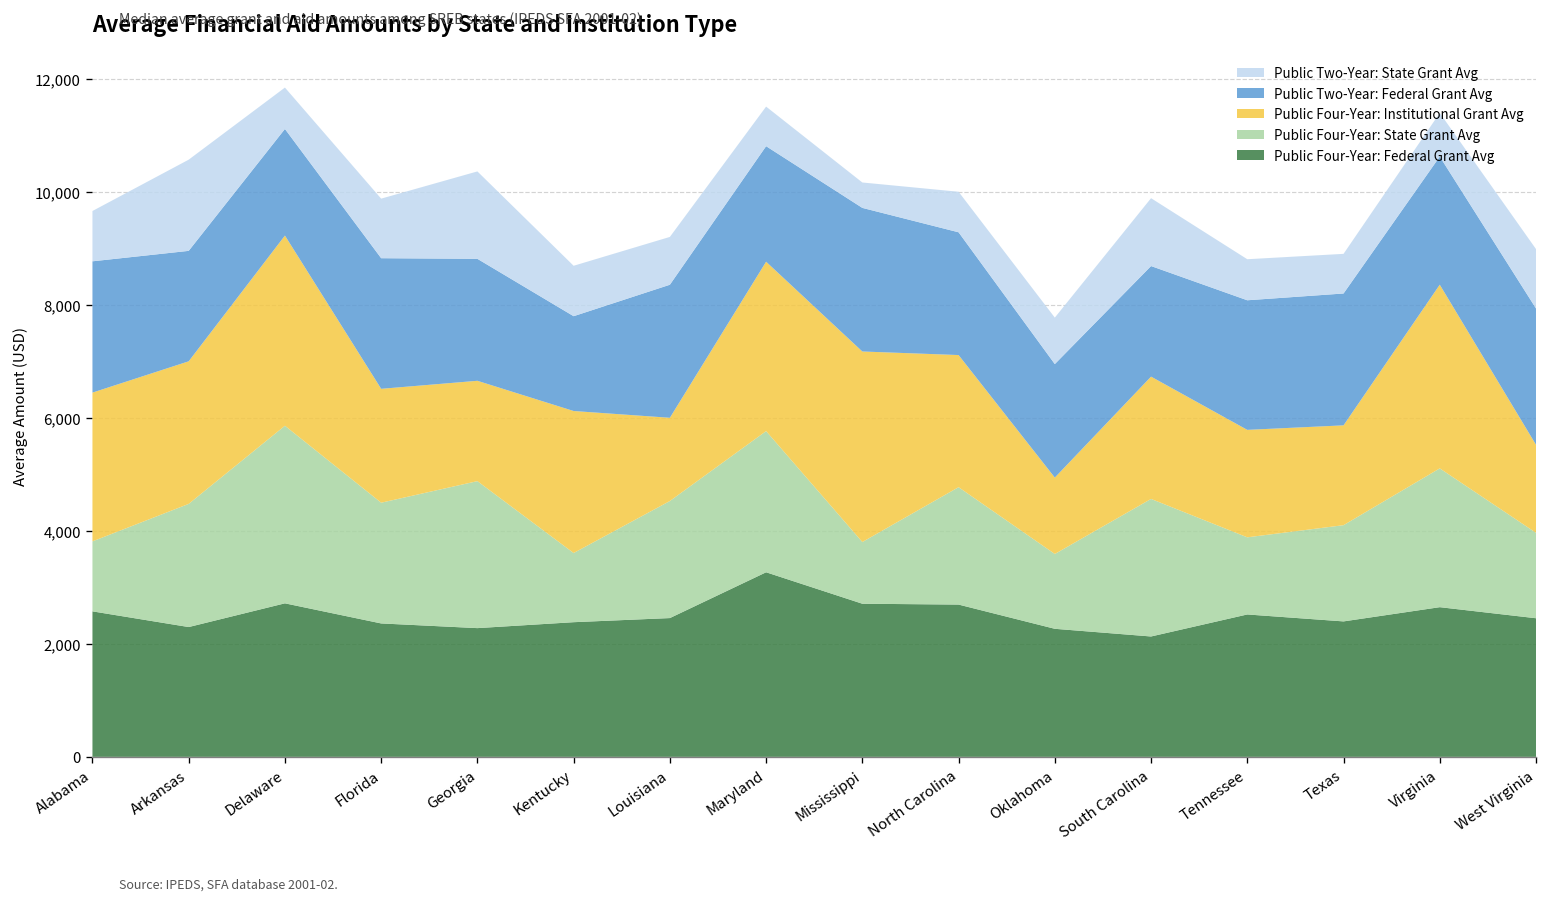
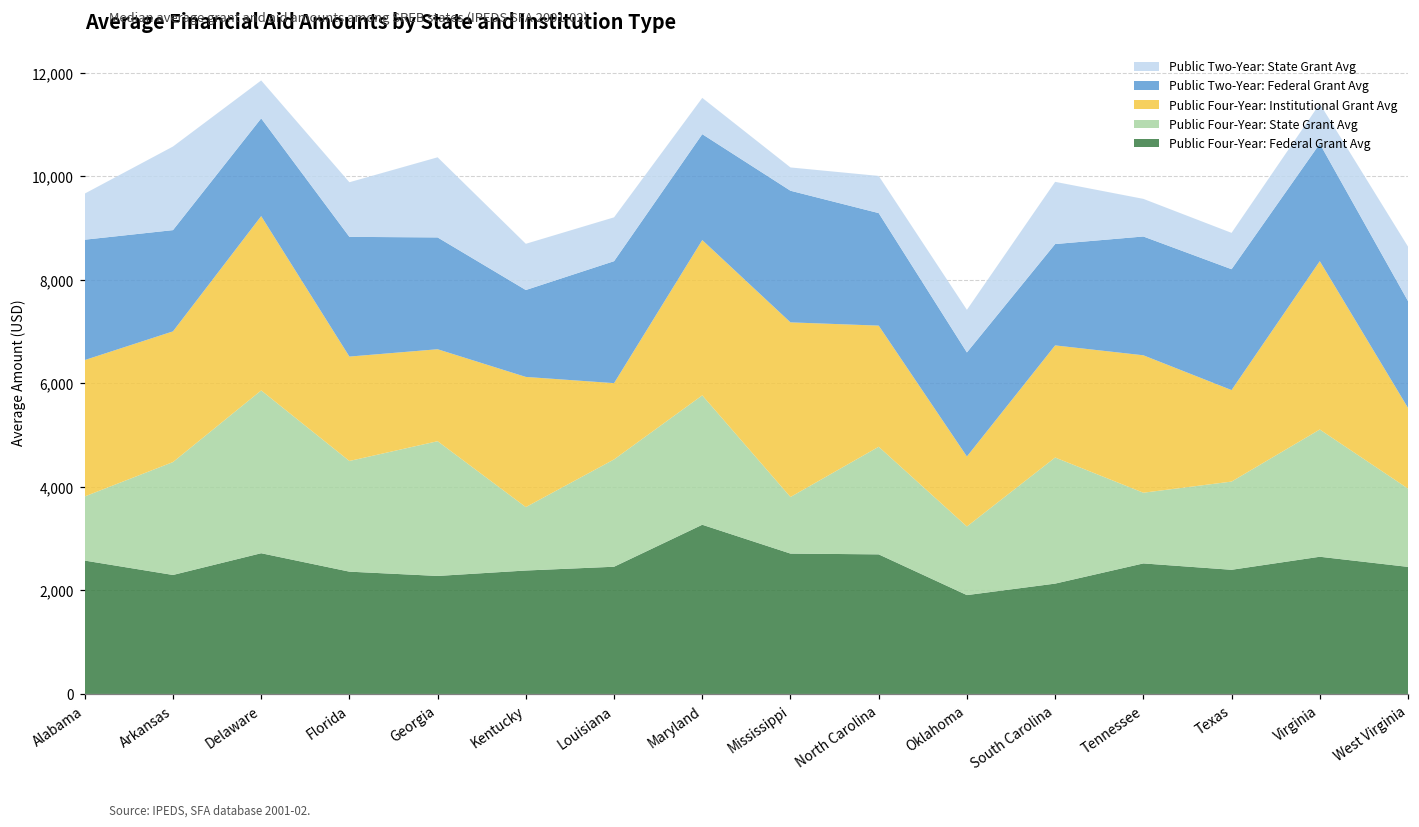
Public Four-Year: Federal Grant Avg, Oklahoma: 2,300 -> 1,900
Public Four-Year: Institutional Grant Avg, Tennessee: 1,900 -> 2,700
Public Two-Year: Federal Grant Avg, West Virginia: 2,400 -> 2,100
